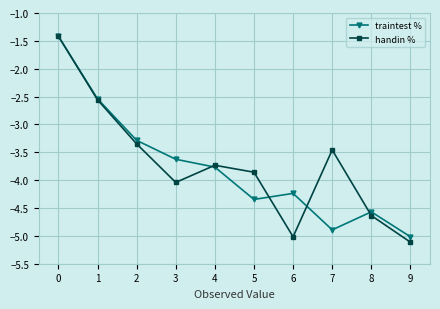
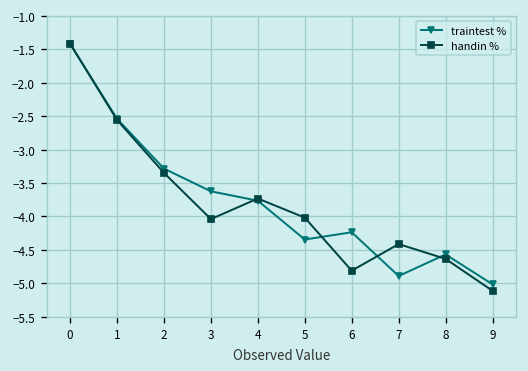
handin %, 5: -3.9 -> -4.0
handin %, 6: -5.0 -> -4.8
handin %, 7: -3.5 -> -4.4
